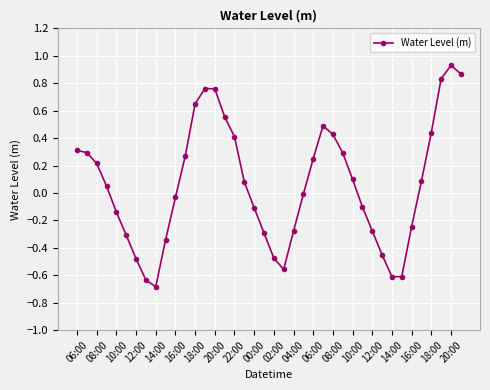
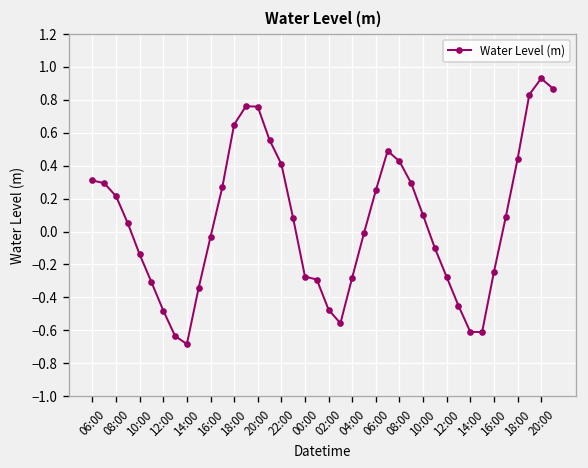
00:00: -0.11 -> -0.27
